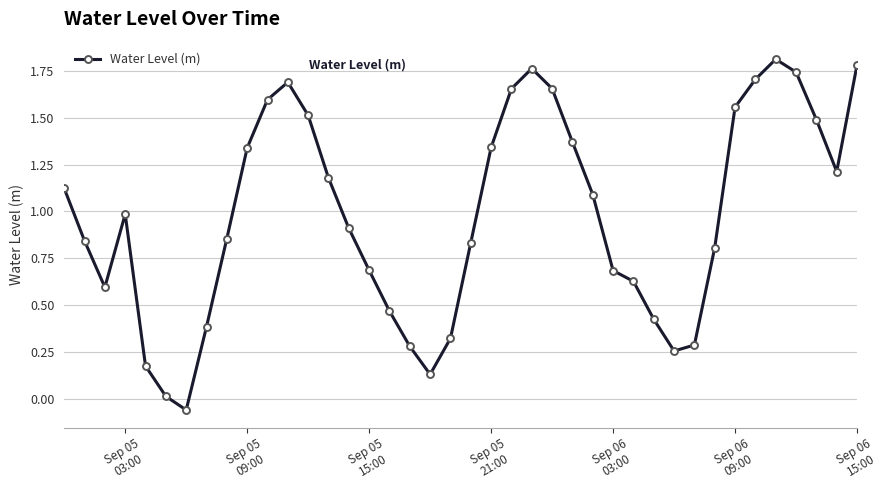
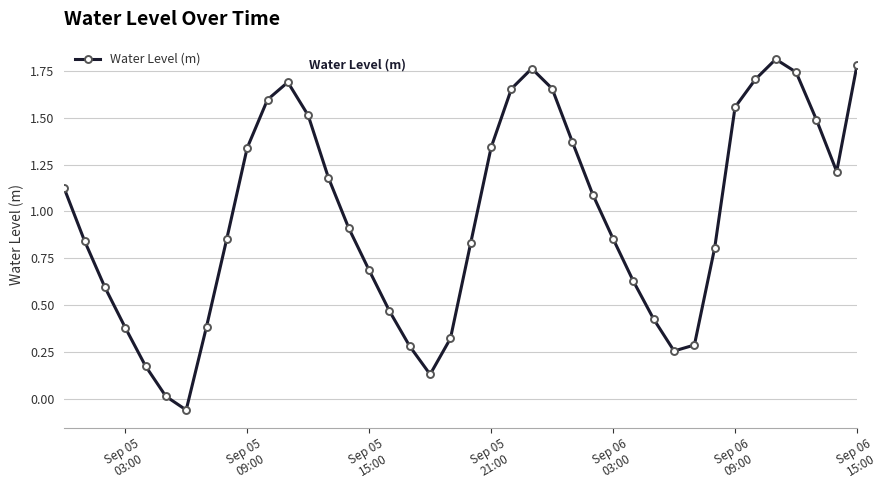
Sep 05 03:00: 0.99 -> 0.38
Sep 06 03:00: 0.68 -> 0.85
